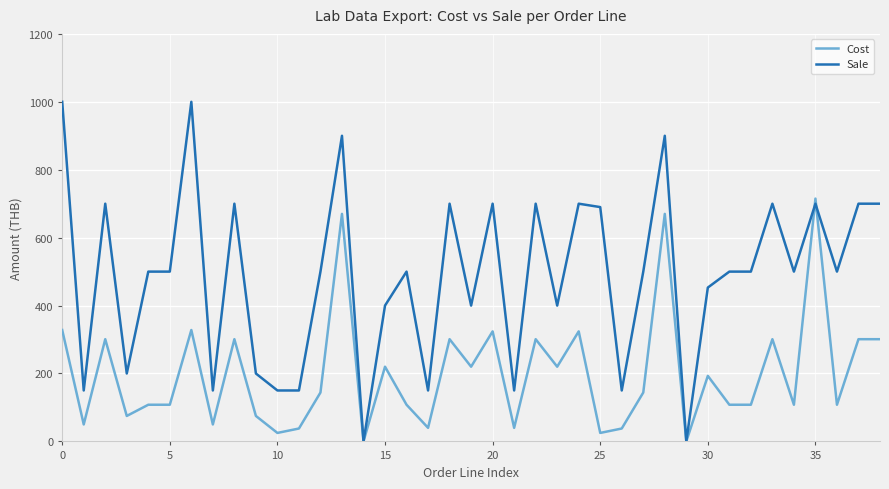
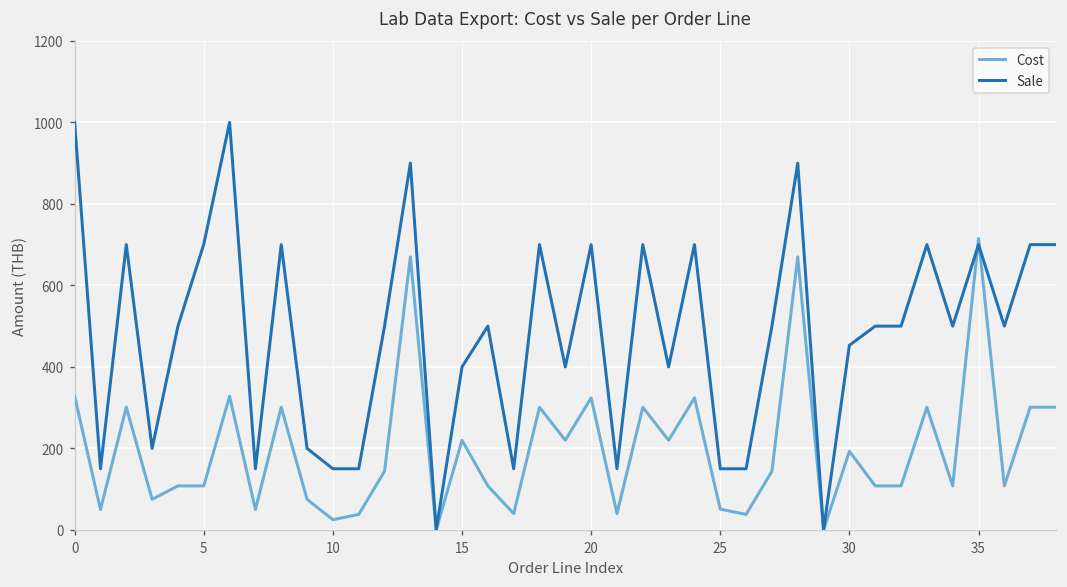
Sale, 5: 500 -> 700
Cost, 25: 30 -> 50
Sale, 25: 690 -> 150
